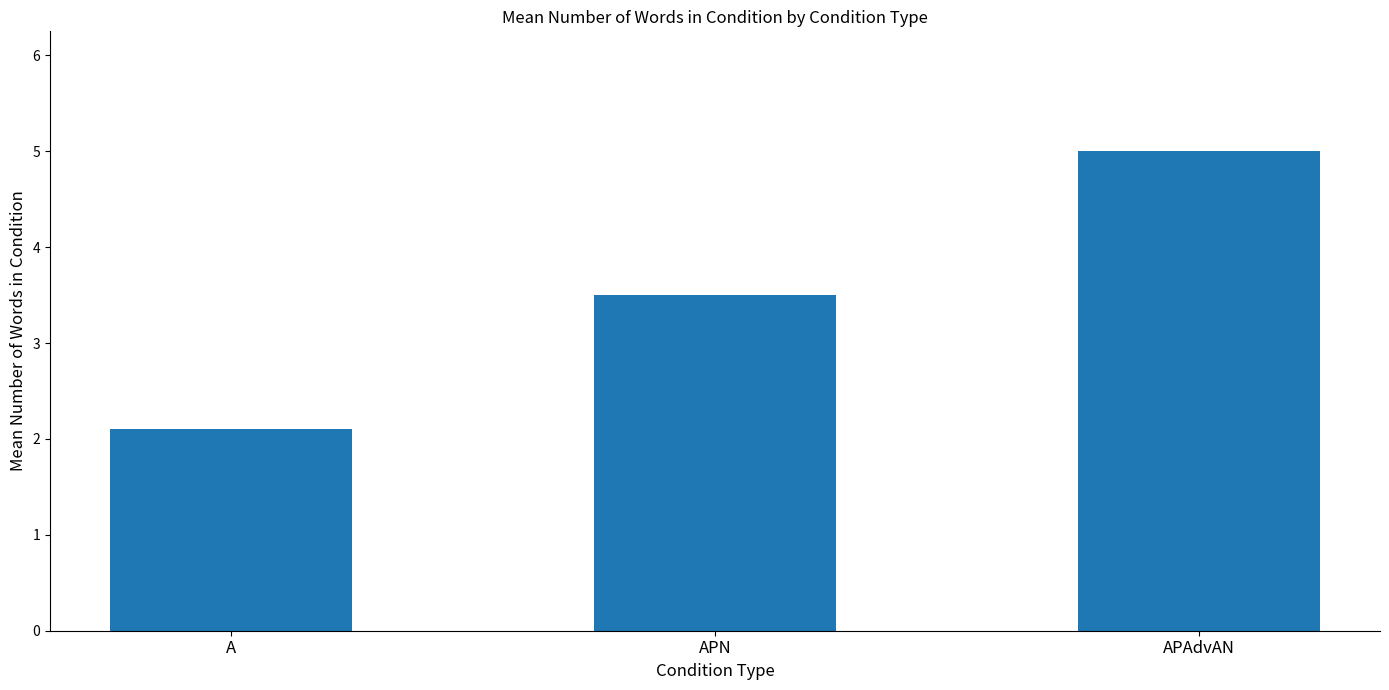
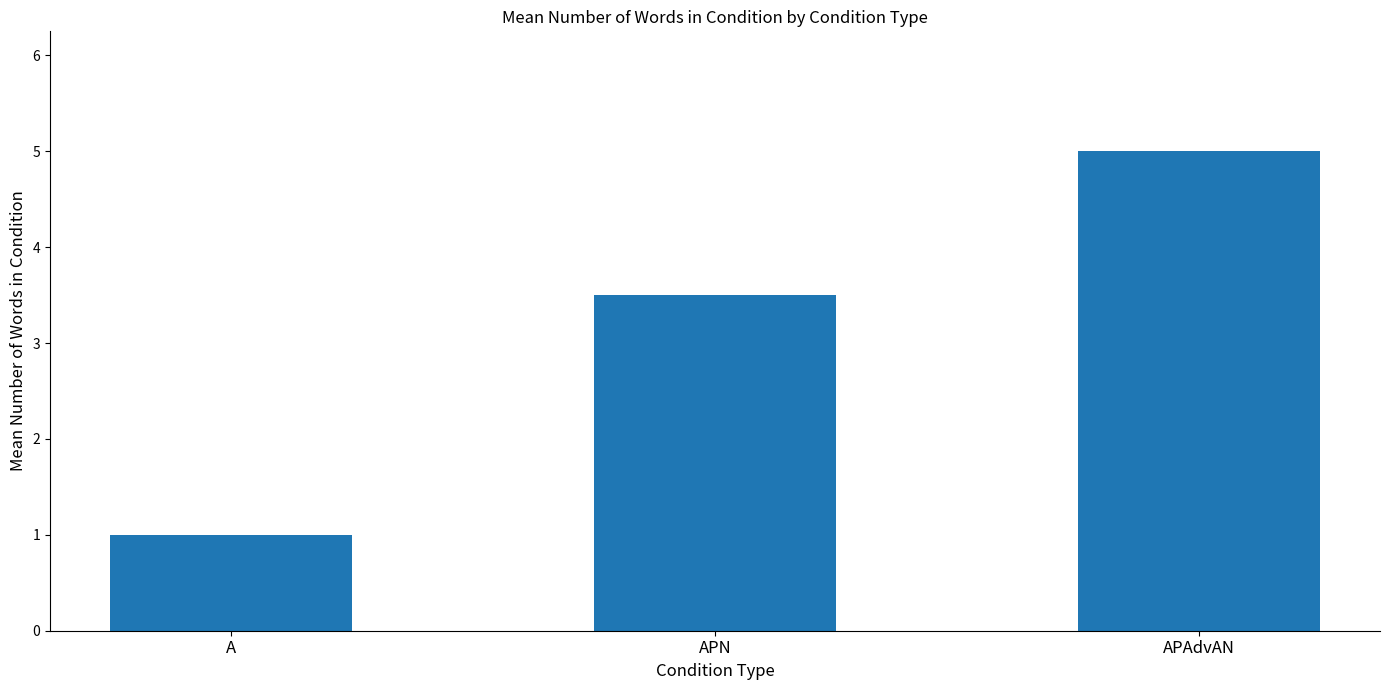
A: 2.1 -> 1.0
